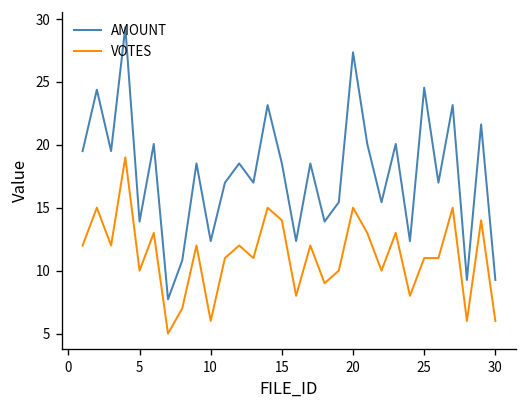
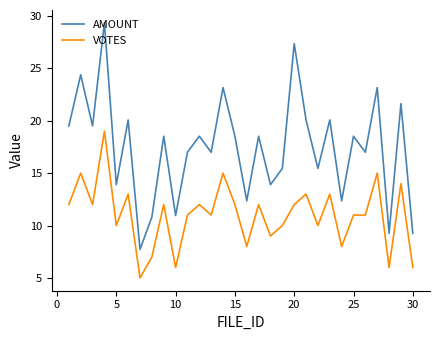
AMOUNT, 10: 12.4 -> 11.0
VOTES, 15: 14 -> 12
VOTES, 20: 15 -> 12
AMOUNT, 25: 24.5 -> 18.5
